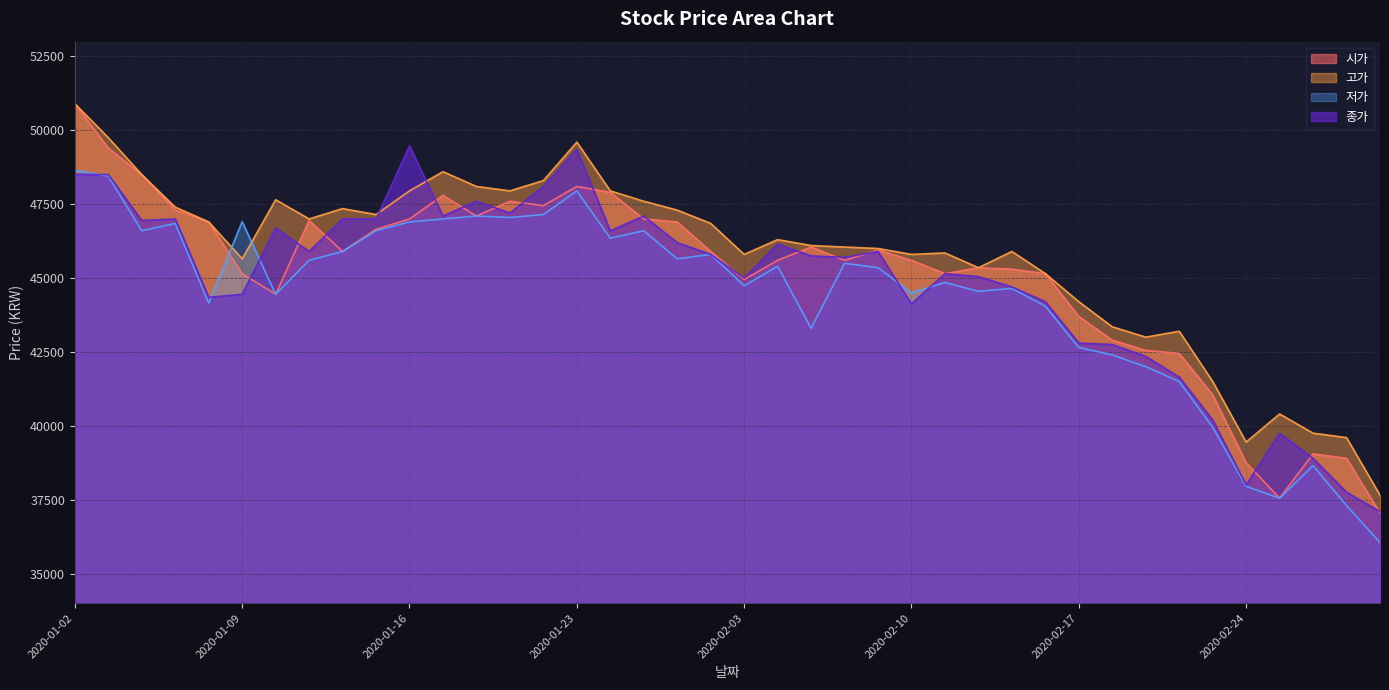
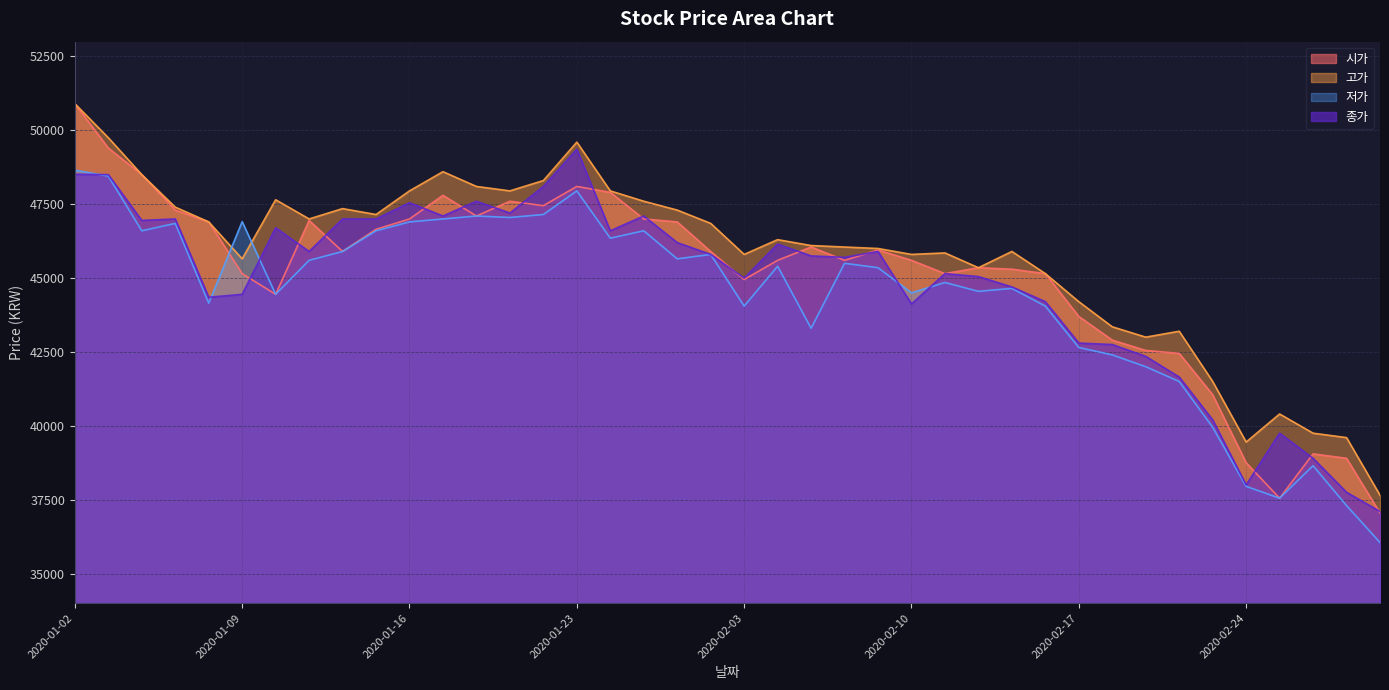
종가, 2020-01-16: 49500 -> 47600
저가, 2020-02-03: 44700 -> 44100
